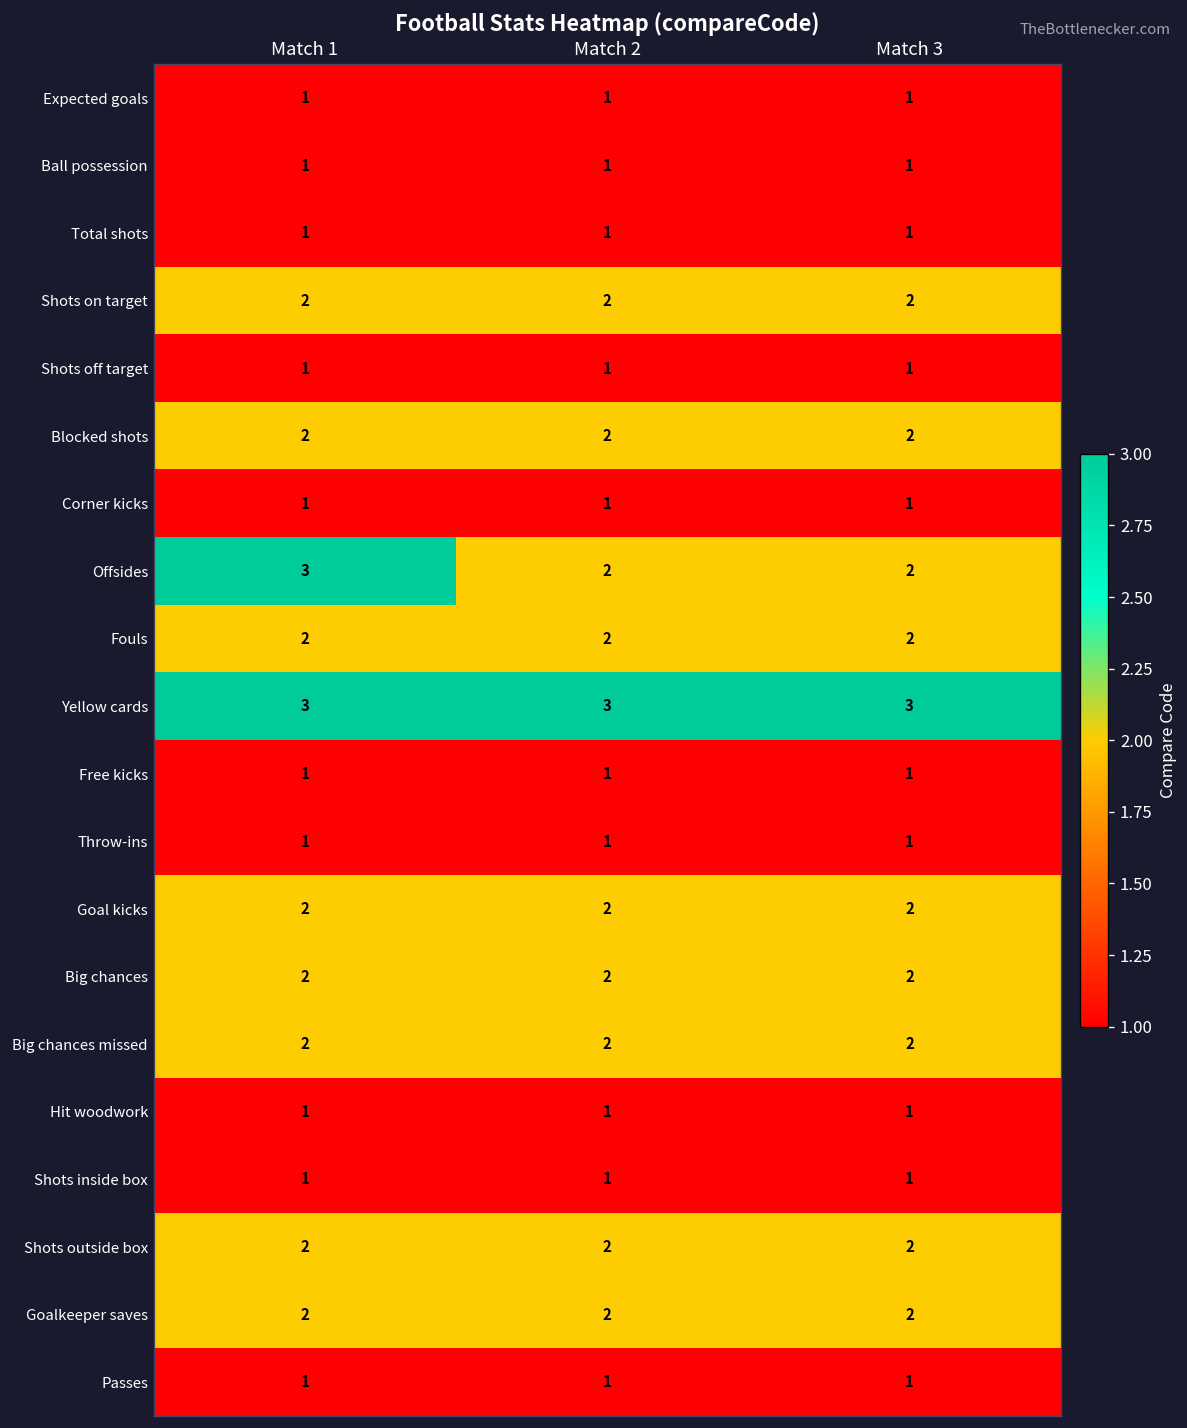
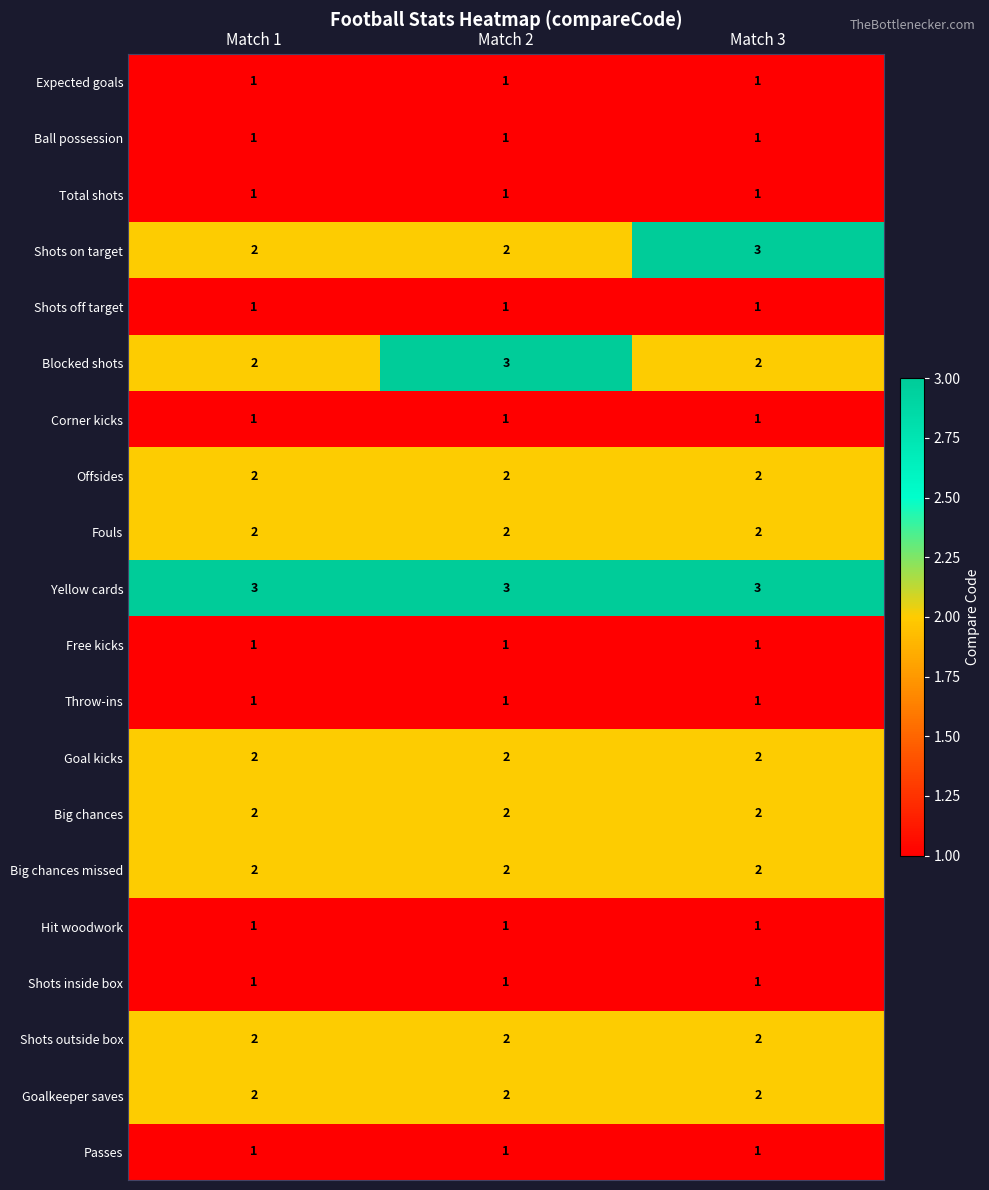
Shots on target, Match 3: 2 -> 3
Blocked shots, Match 2: 2 -> 3
Offsides, Match 1: 3 -> 2
